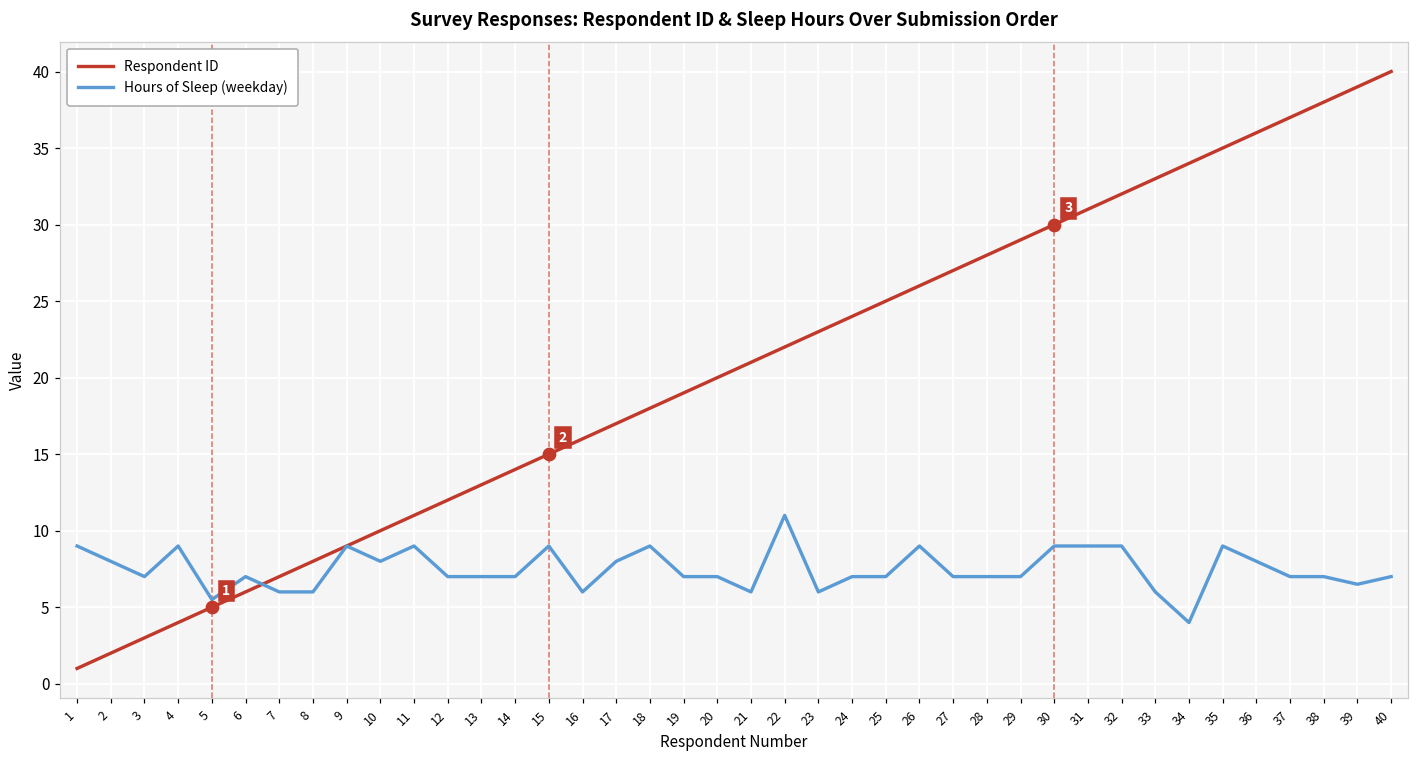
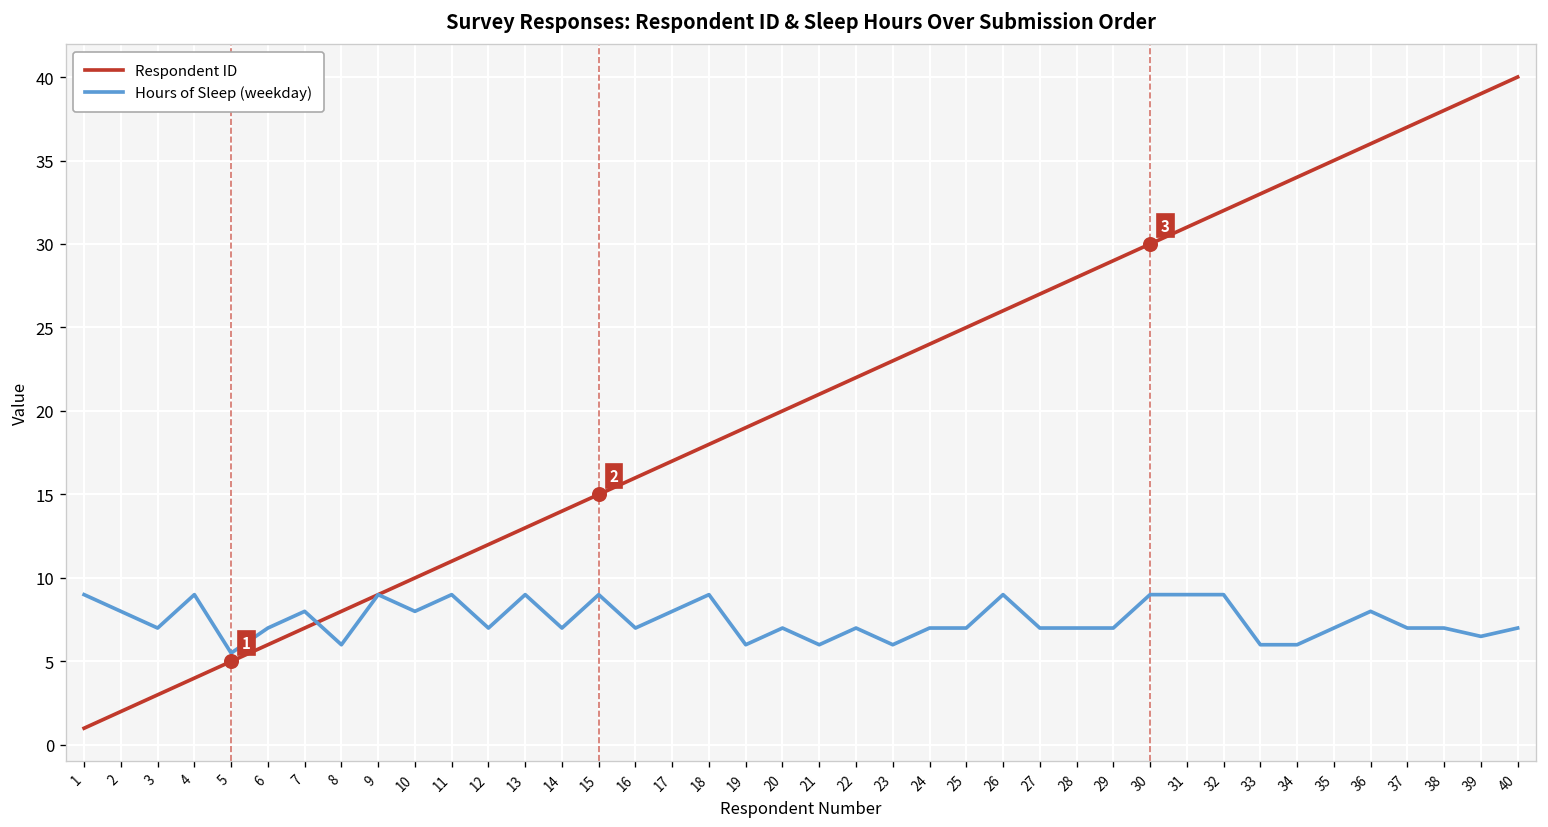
Hours of Sleep (weekday), 7: 6 -> 8
Hours of Sleep (weekday), 13: 7 -> 9
Hours of Sleep (weekday), 16: 6 -> 7
Hours of Sleep (weekday), 19: 7 -> 6
Hours of Sleep (weekday), 22: 11 -> 7
Hours of Sleep (weekday), 34: 4 -> 6
Hours of Sleep (weekday), 35: 9 -> 7
